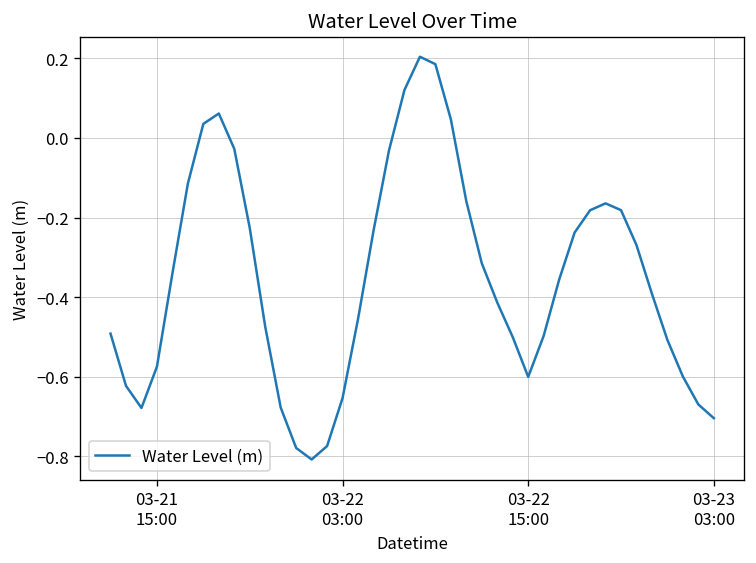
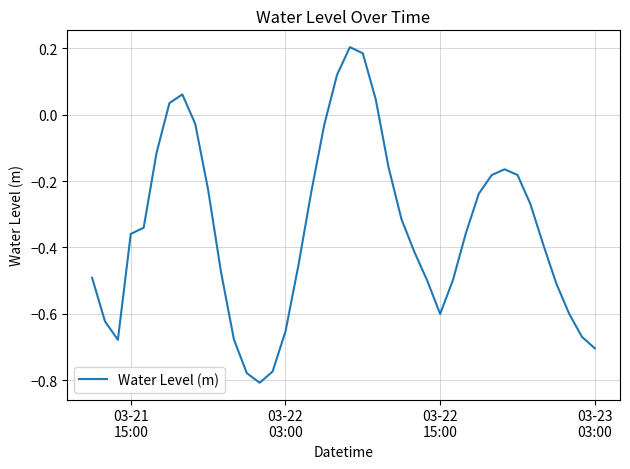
03-21 15:00: -0.57 -> -0.36
